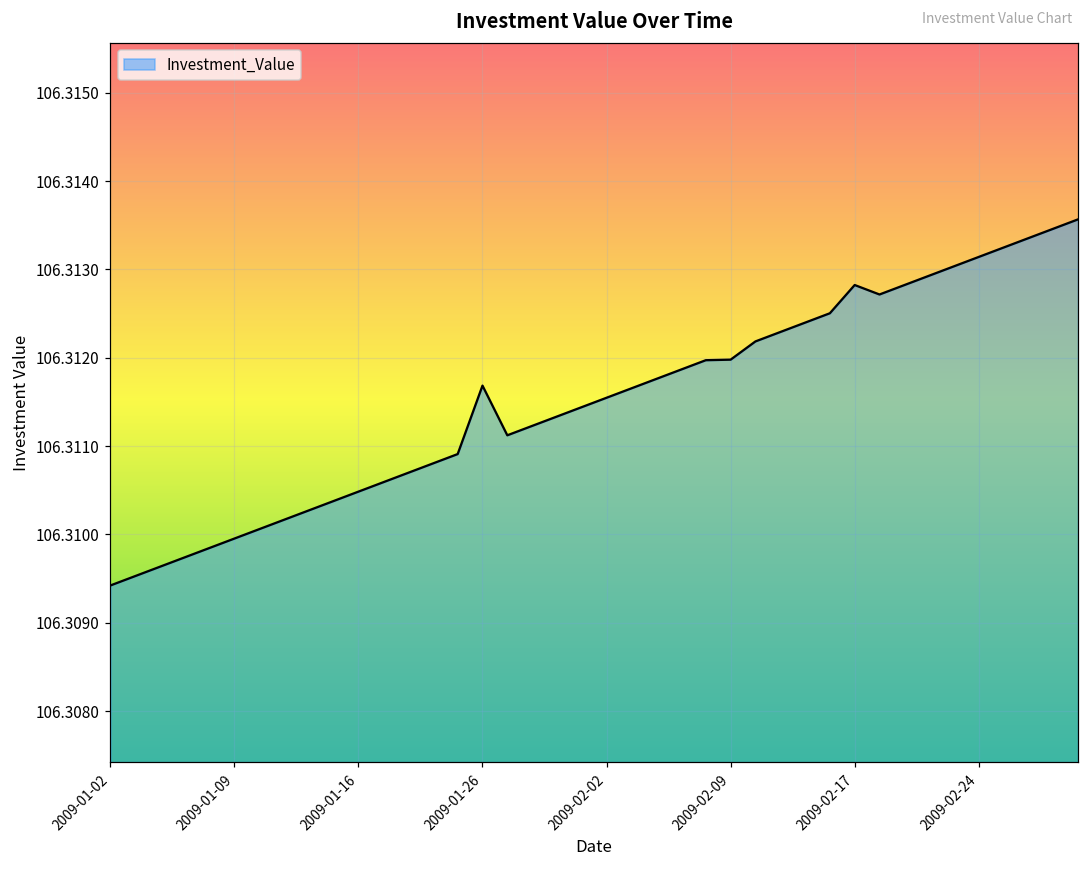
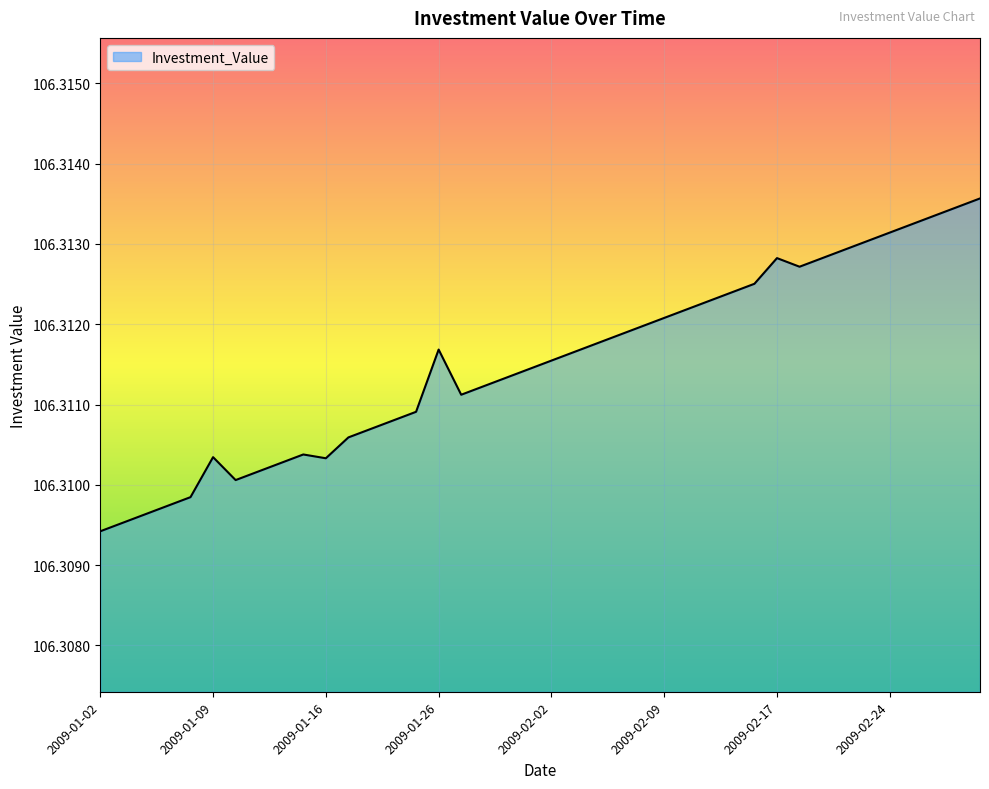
2009-01-09: 106.3100 -> 106.3103
2009-01-16: 106.3105 -> 106.3103
2009-02-09: 106.3120 -> 106.3121
